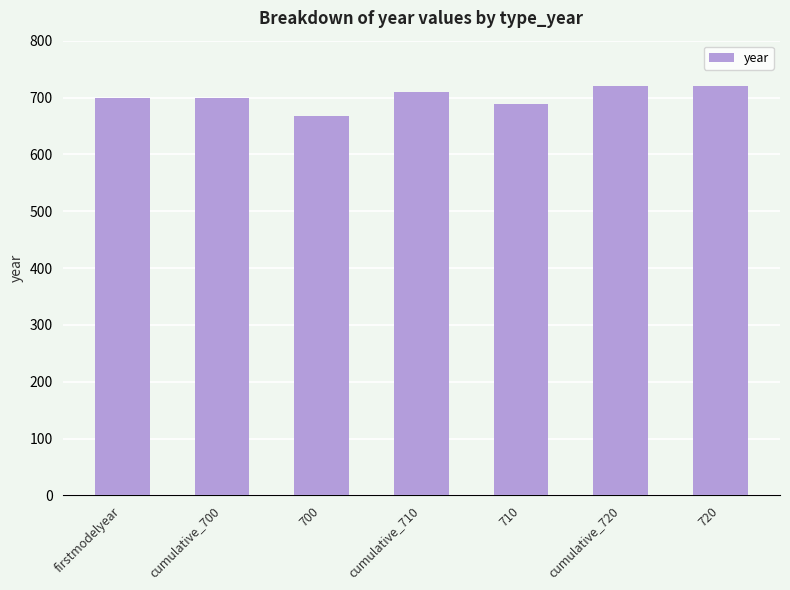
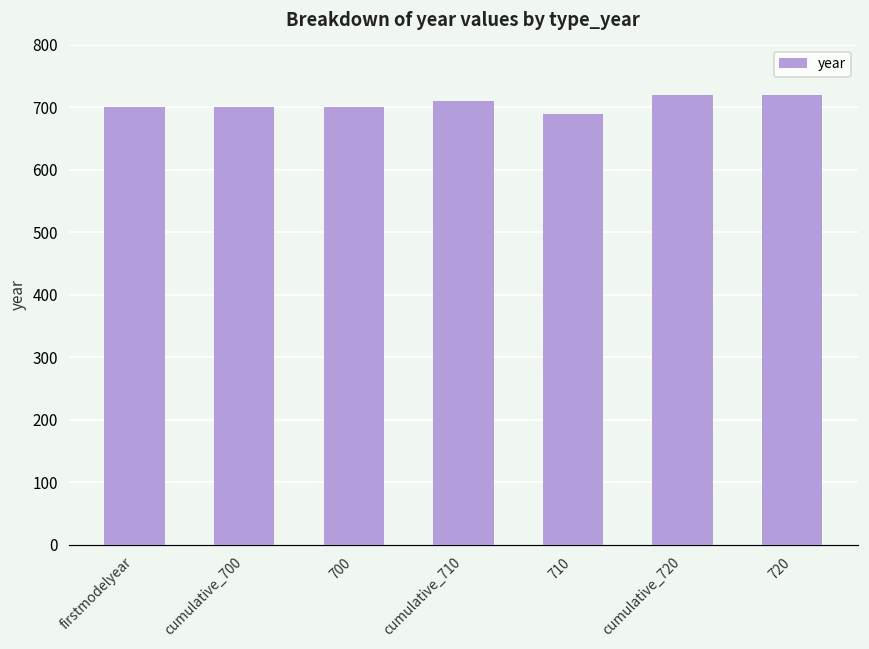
700: 670 -> 700
